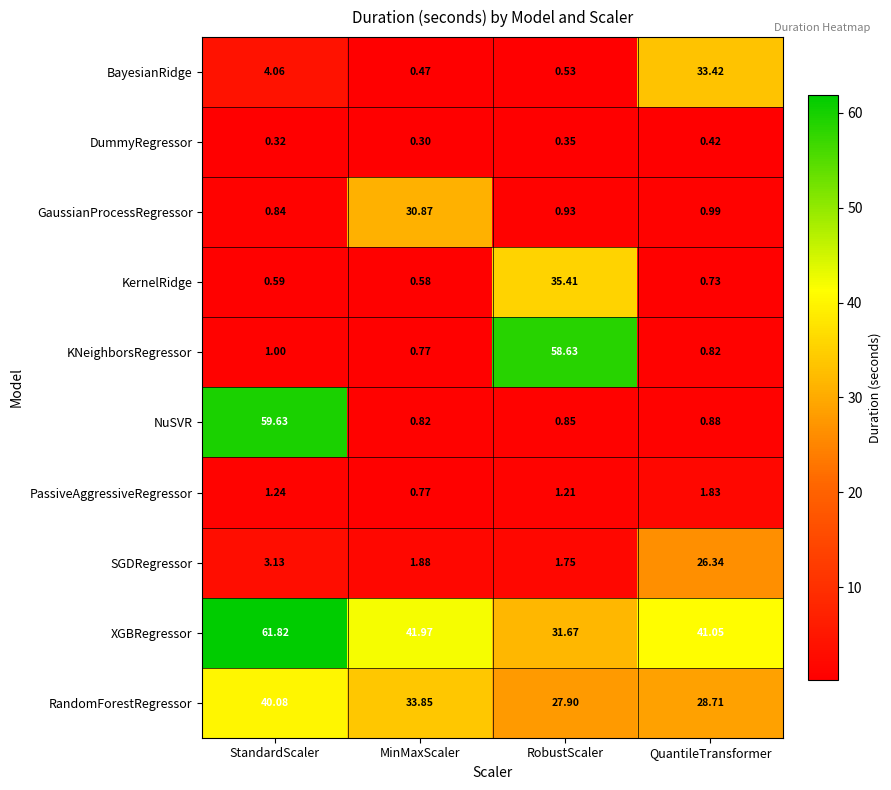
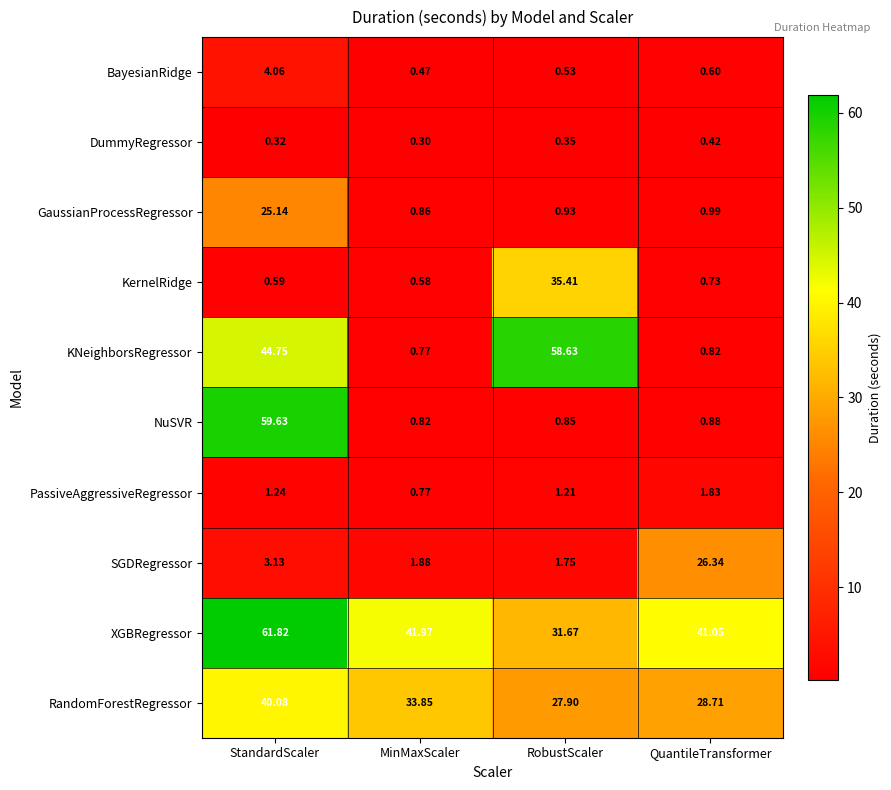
BayesianRidge, QuantileTransformer: 33.42 -> 0.60
GaussianProcessRegressor, StandardScaler: 0.84 -> 25.14
GaussianProcessRegressor, MinMaxScaler: 30.87 -> 0.86
KNeighborsRegressor, StandardScaler: 1.00 -> 44.75
